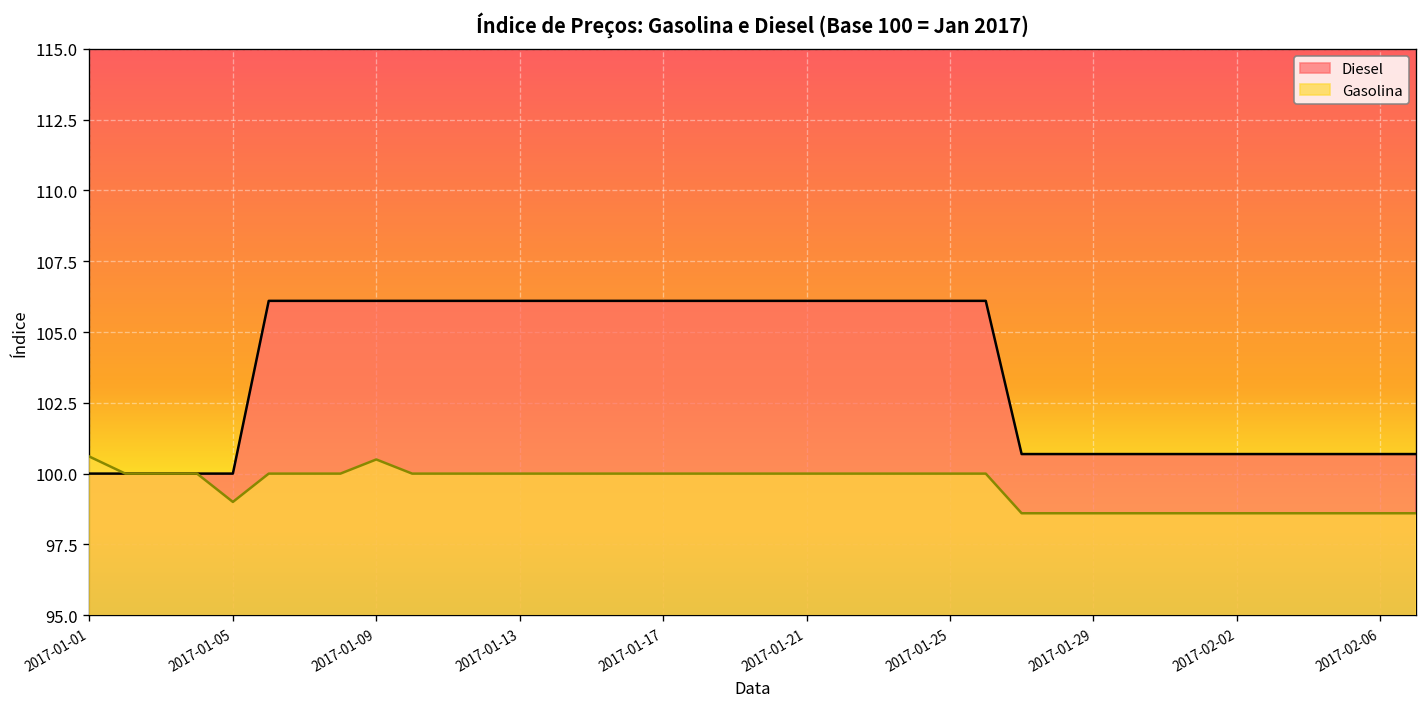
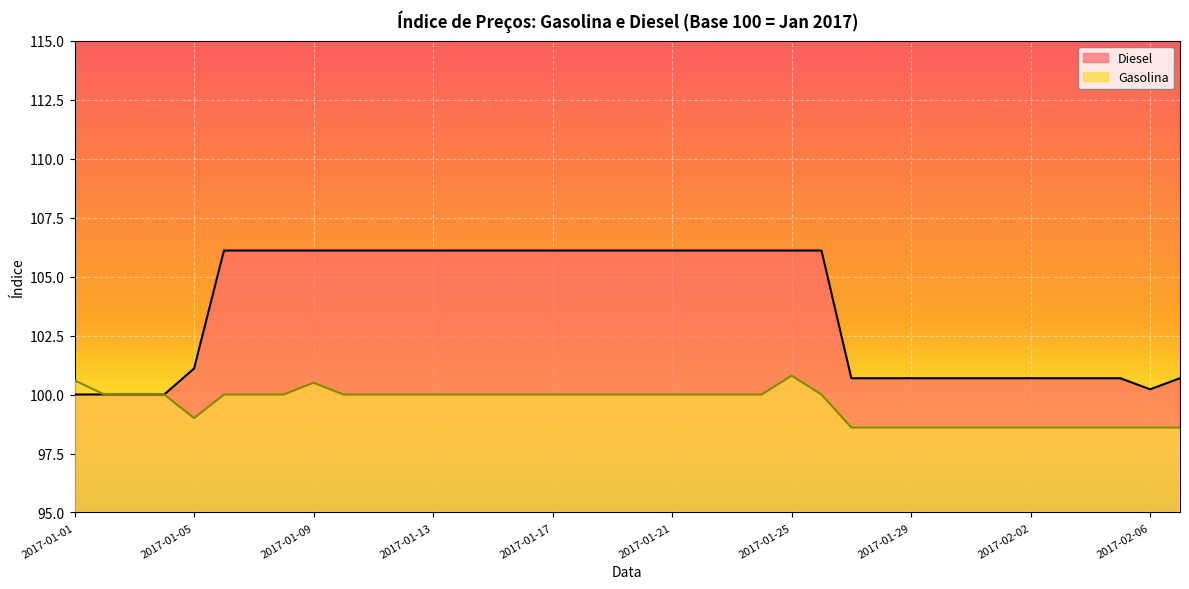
Diesel, 2017-01-05: 100.0 -> 101.1
Gasolina, 2017-01-25: 100.0 -> 100.8
Diesel, 2017-02-06: 100.7 -> 100.2
